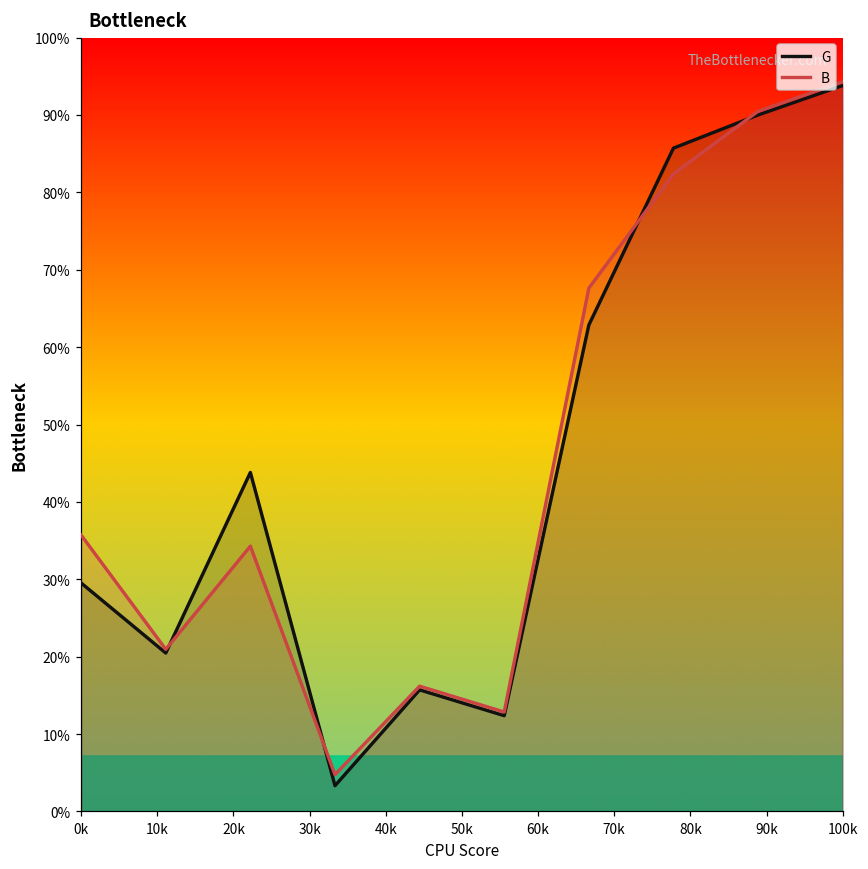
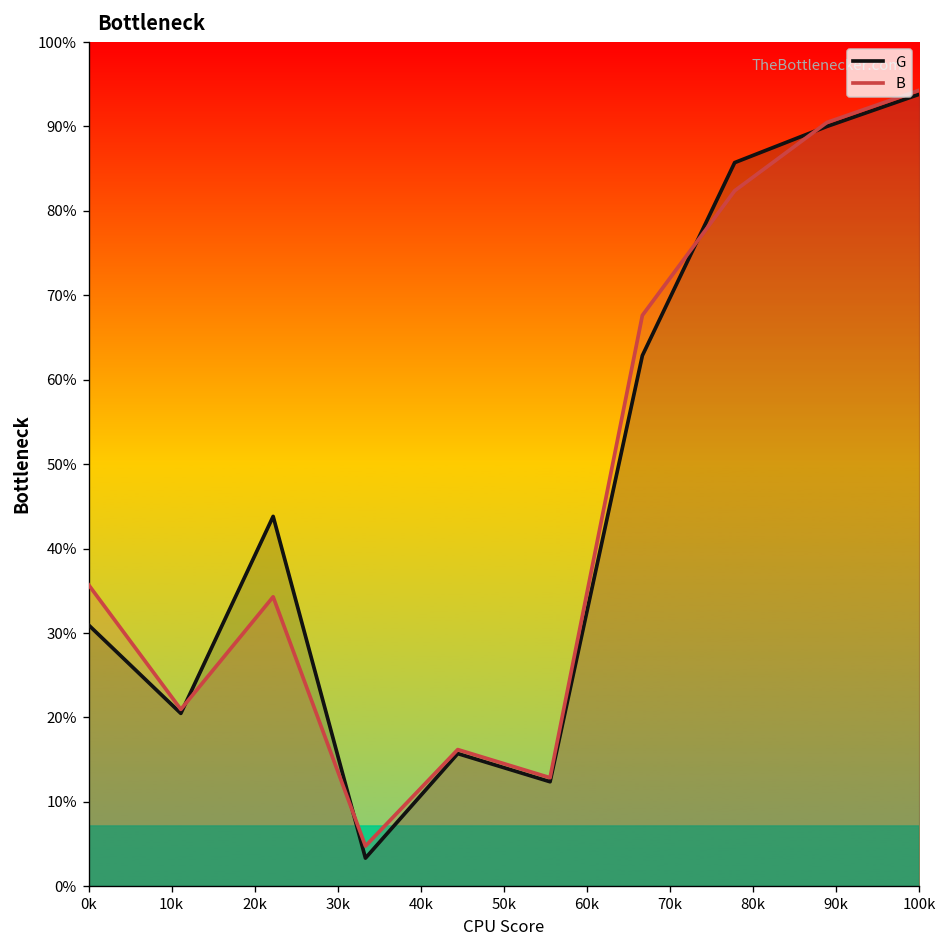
G, 0k: 30% -> 31%
